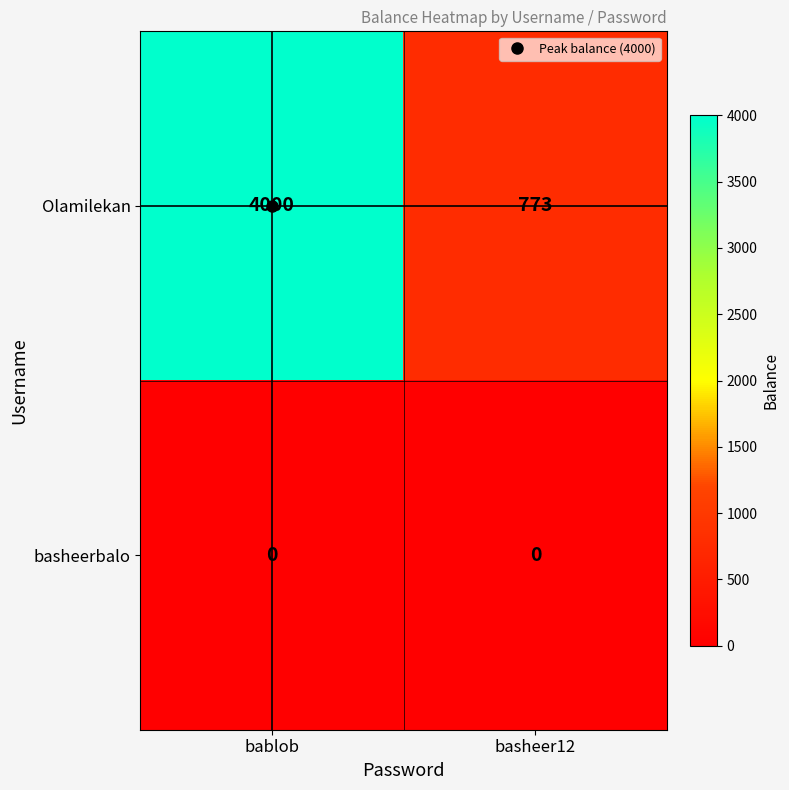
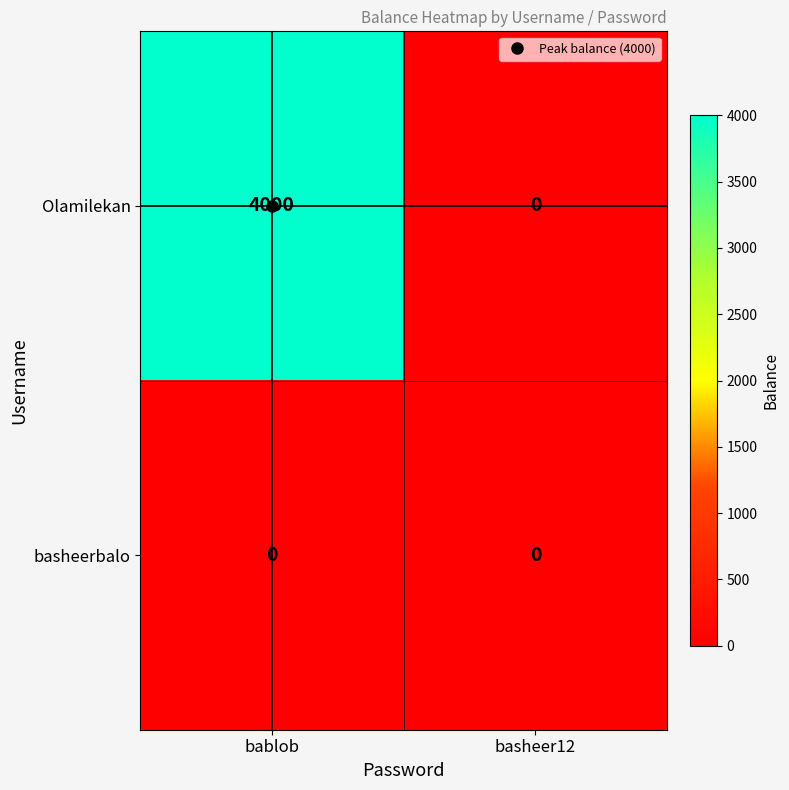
Olamilekan, basheer12: 773 -> 0
